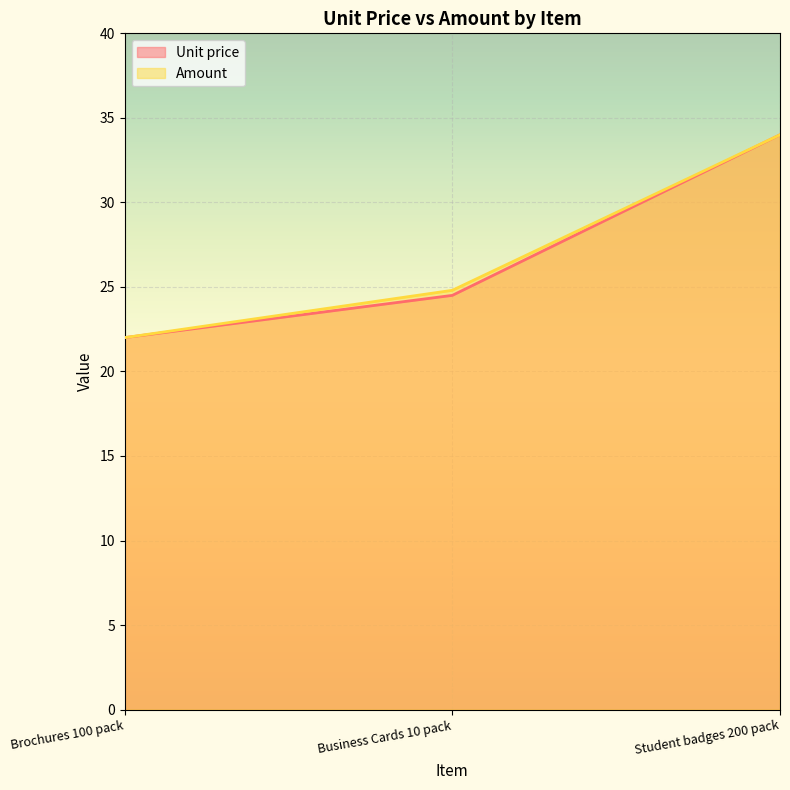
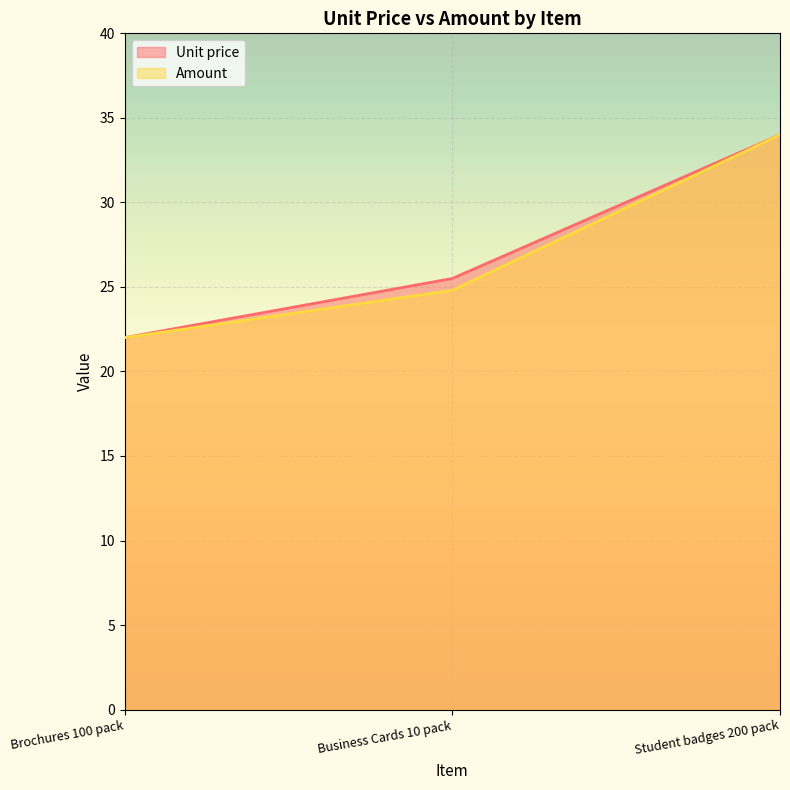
Unit price, Business Cards 10 pack: 24.5 -> 25.5
